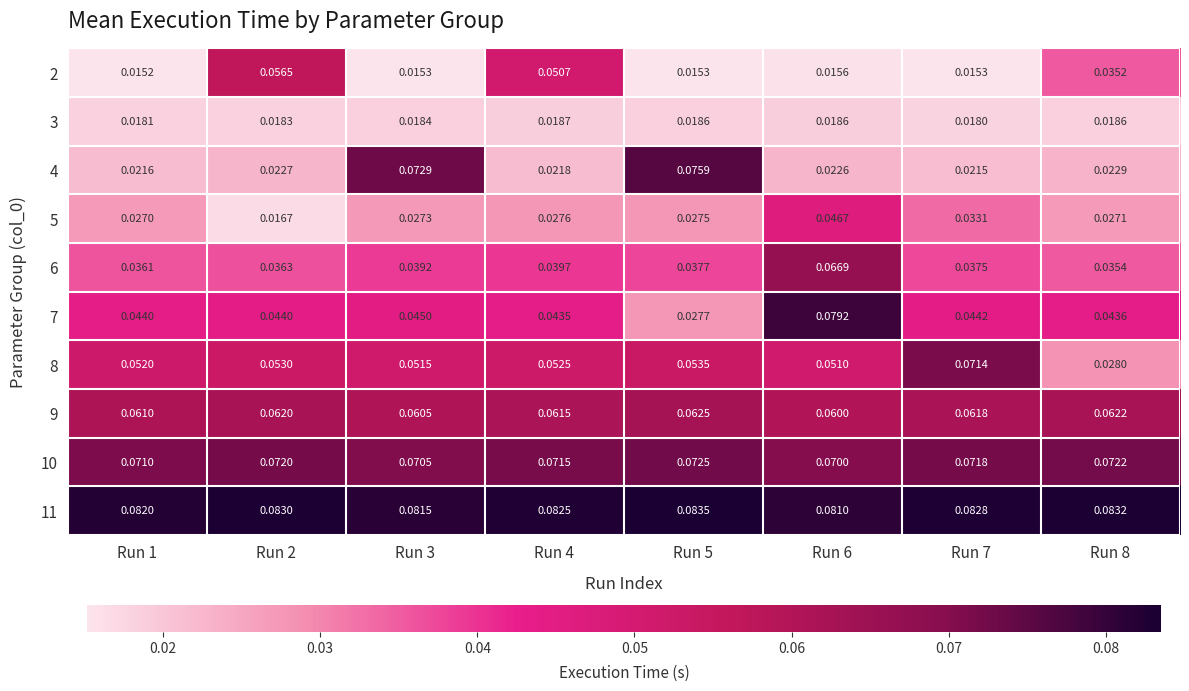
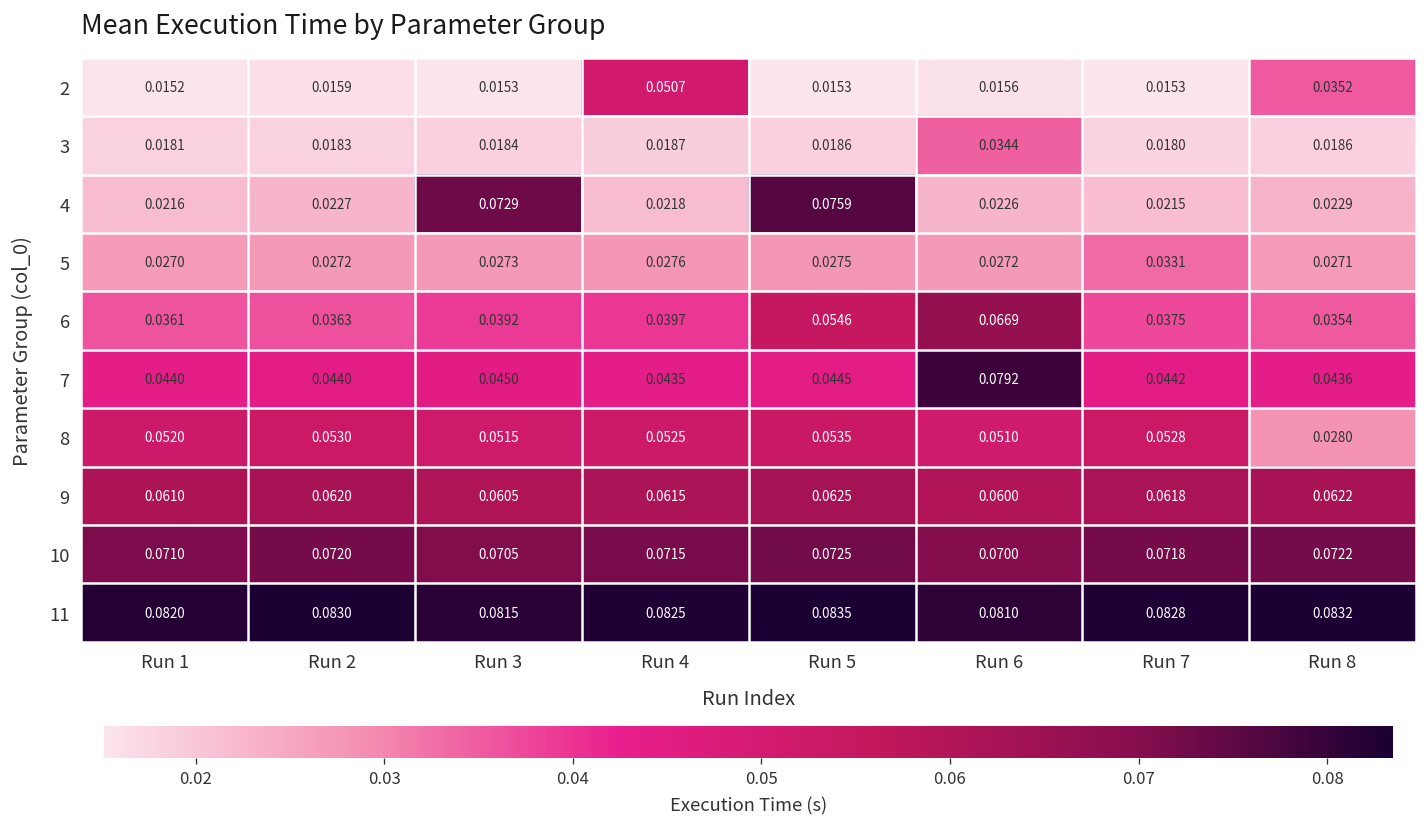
2, Run 2: 0.0565 -> 0.0159
3, Run 6: 0.0186 -> 0.0344
5, Run 2: 0.0167 -> 0.0272
5, Run 6: 0.0467 -> 0.0272
6, Run 5: 0.0377 -> 0.0546
7, Run 5: 0.0277 -> 0.0445
8, Run 7: 0.0714 -> 0.0528
